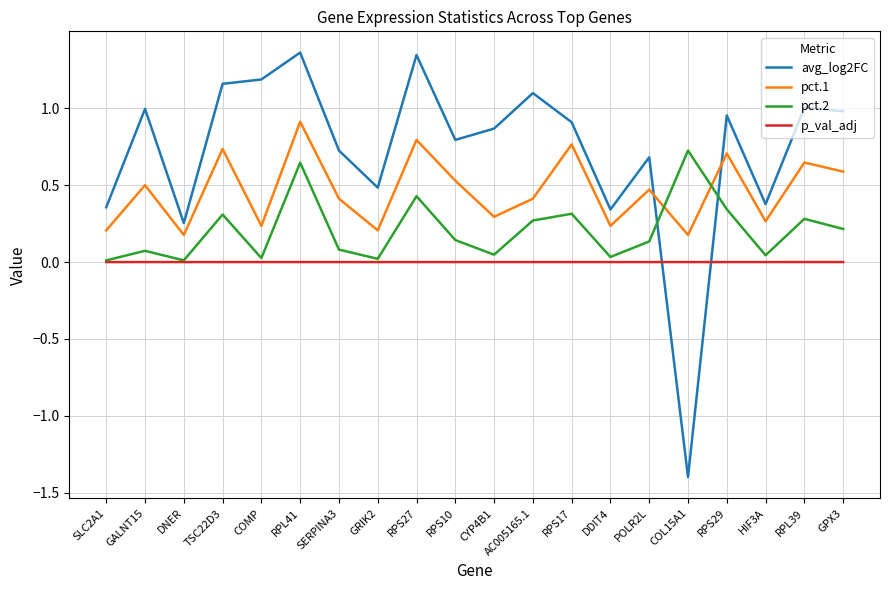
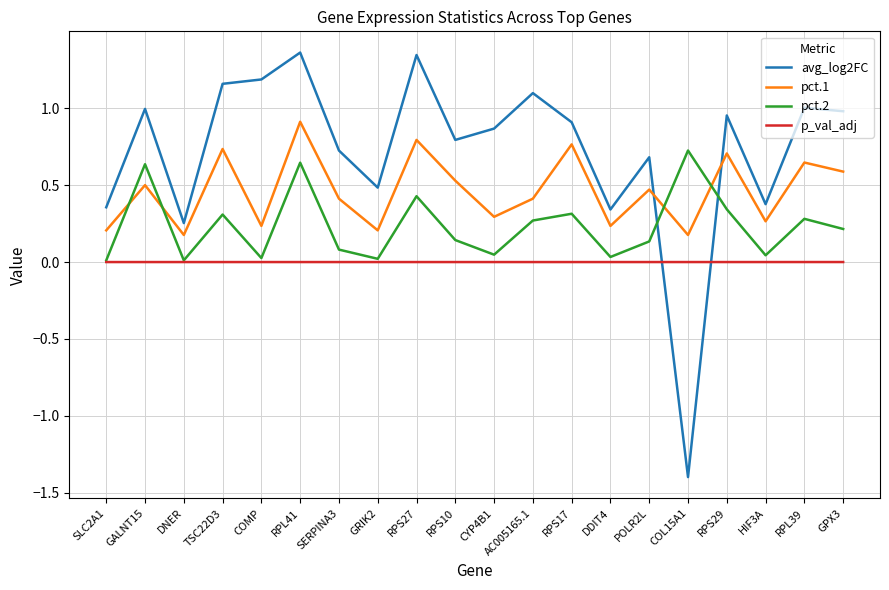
pct.2, GALNT15: 0.07 -> 0.64
